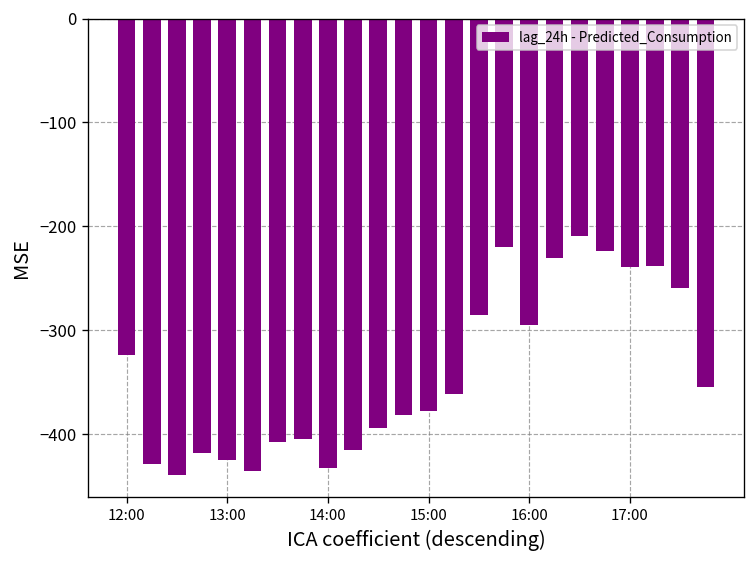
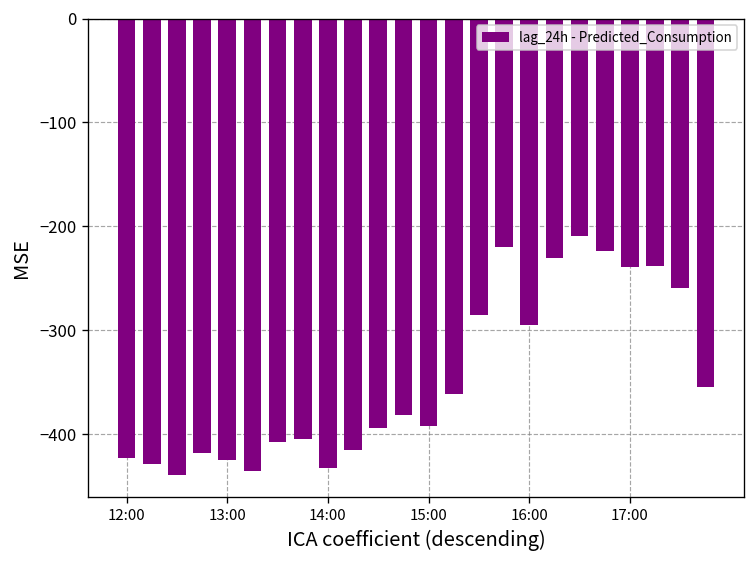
12:00: -320 -> -420
15:00: -380 -> -390
